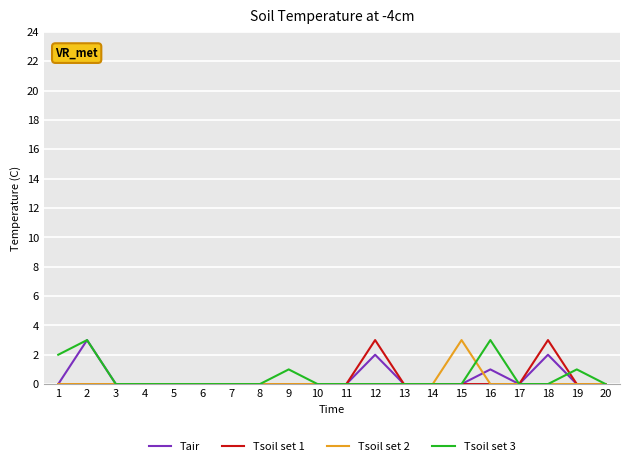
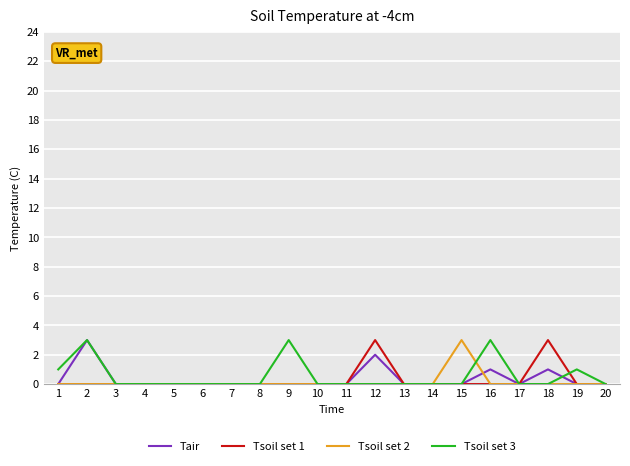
Tsoil set 3, 1: 2 -> 1
Tsoil set 3, 9: 1 -> 3
Tair, 18: 2 -> 1
